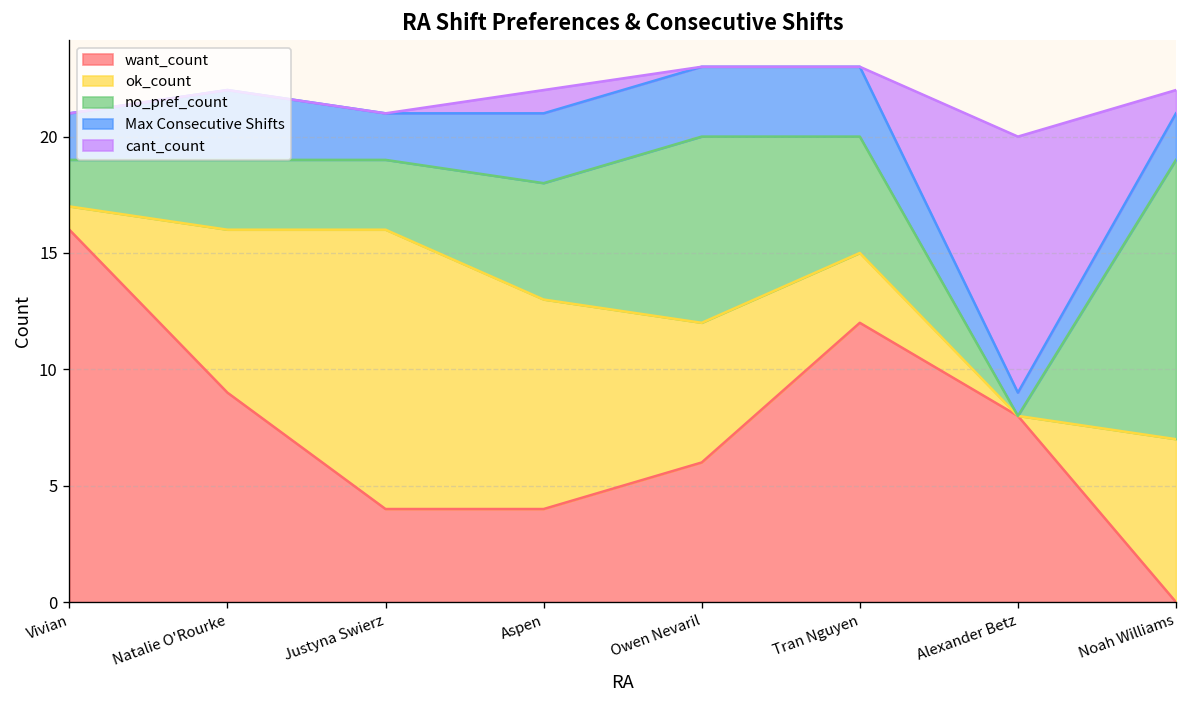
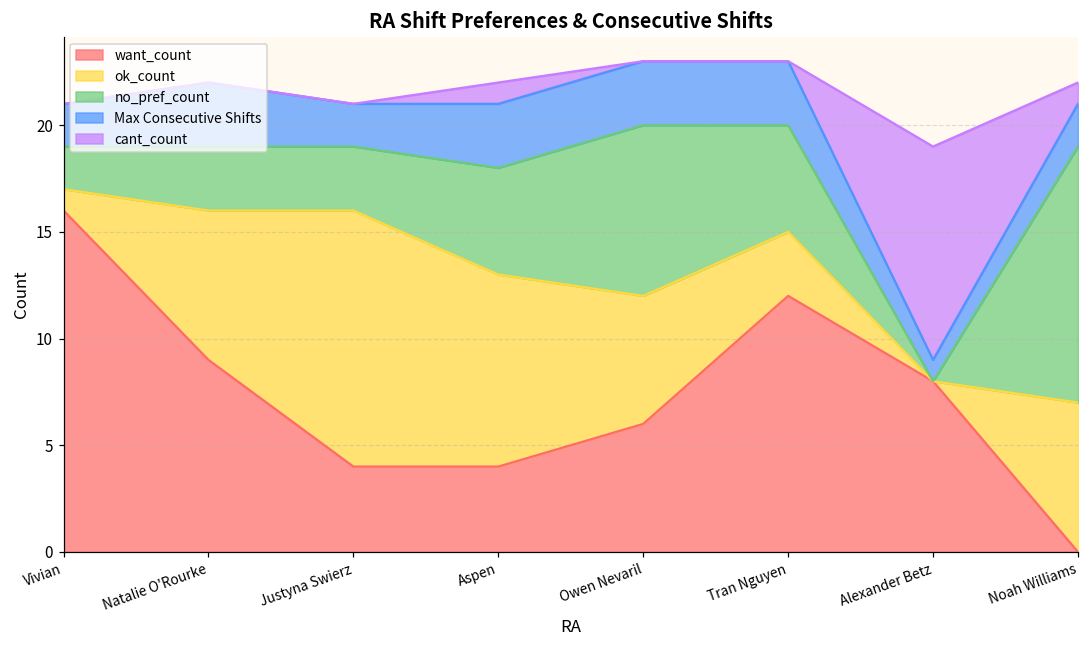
cant_count, Alexander Betz: 11 -> 10
